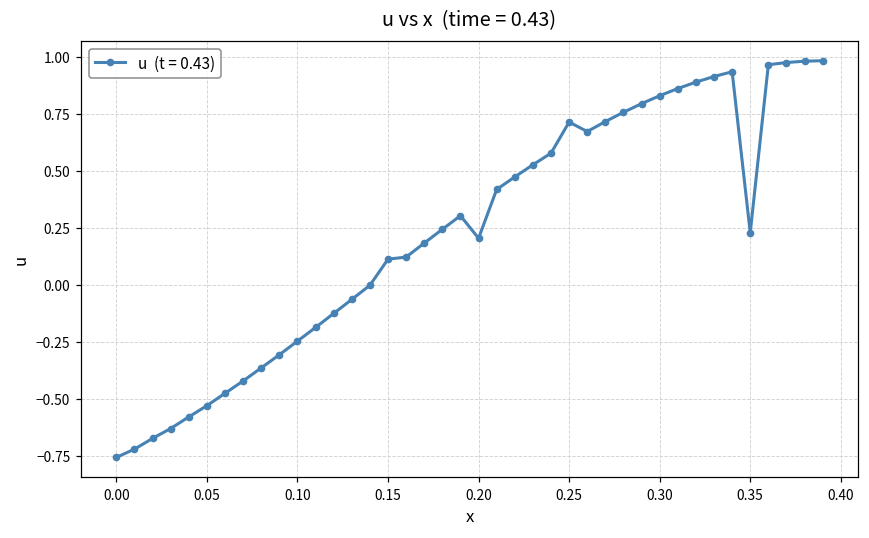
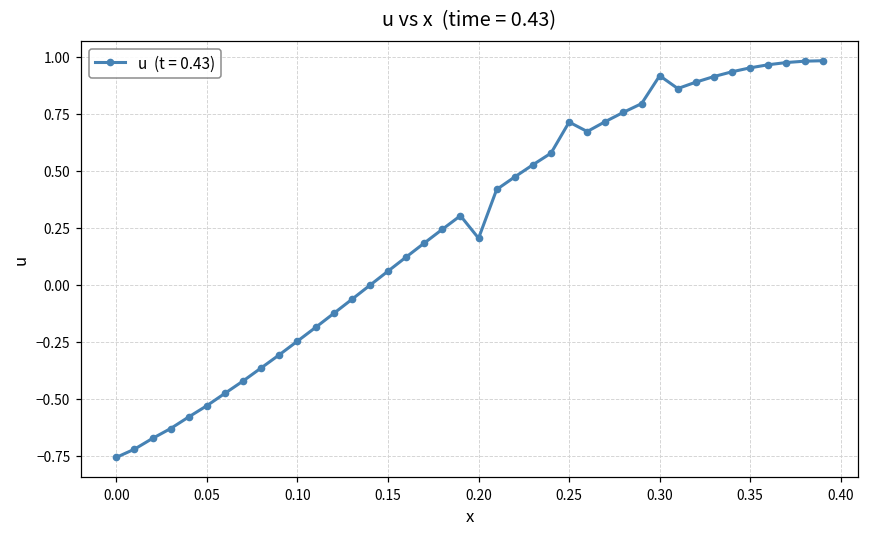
0.15: 0.11 -> 0.06
0.30: 0.83 -> 0.92
0.35: 0.23 -> 0.95
